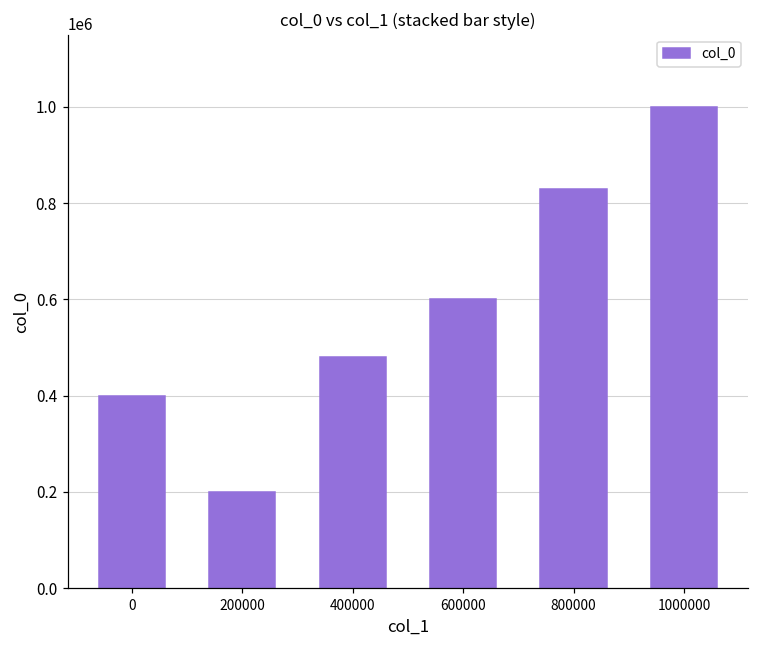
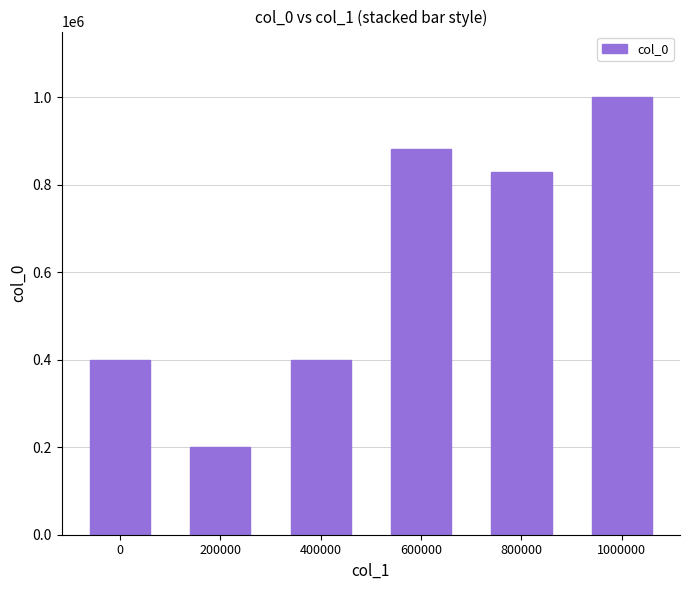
400000: 480000 -> 400000
600000: 600000 -> 880000
